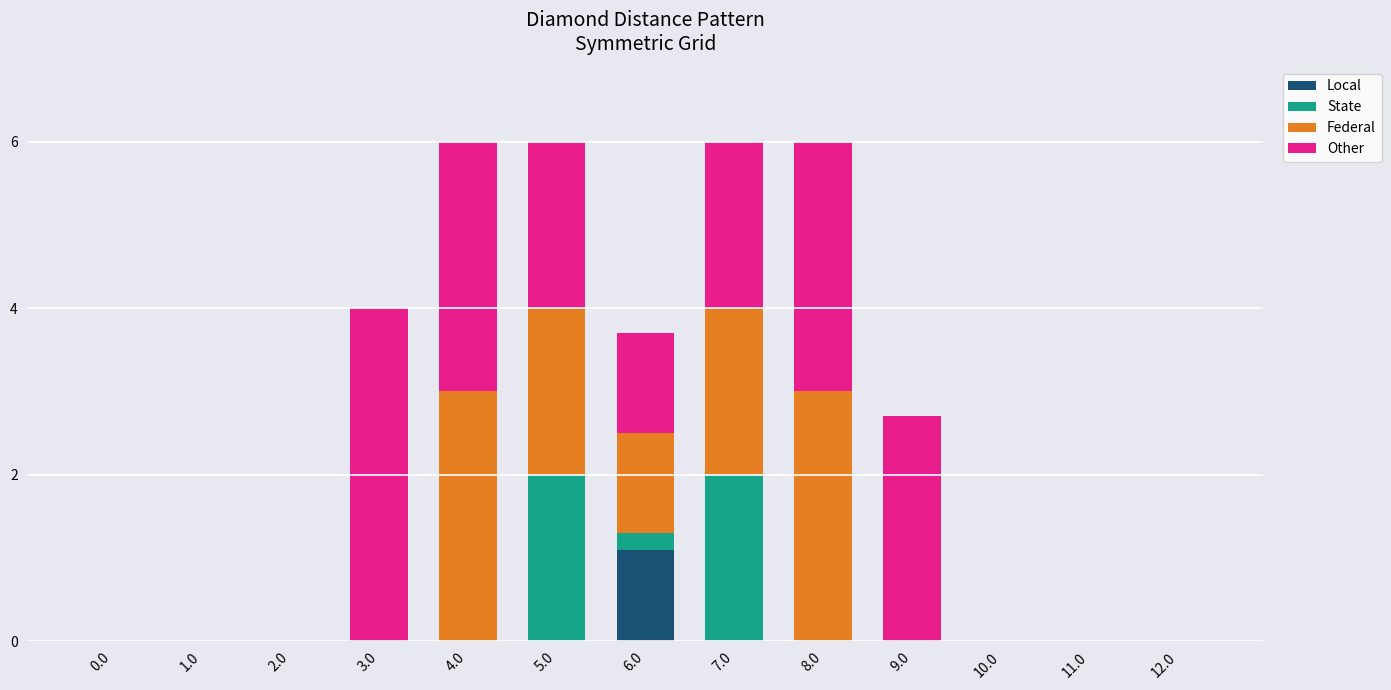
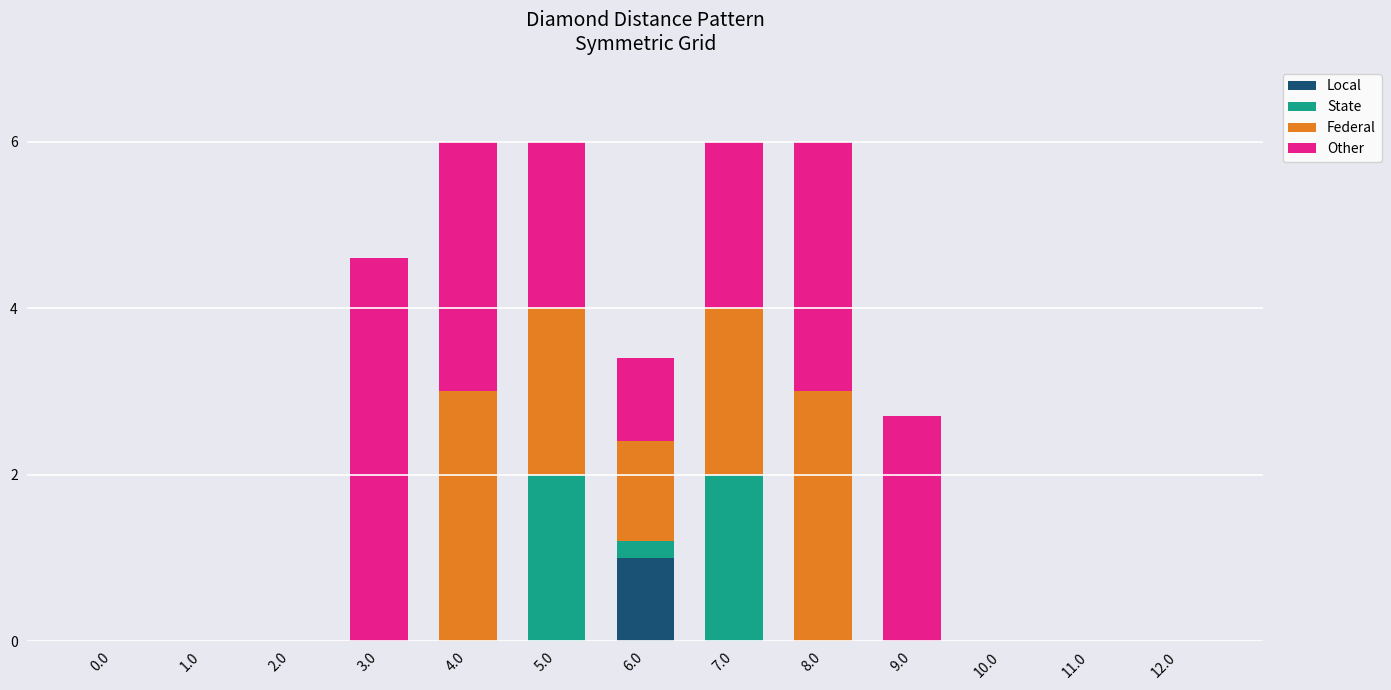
Other, 3.0: 4.0 -> 4.6
Local, 6.0: 1.1 -> 1.0
Other, 6.0: 1.2 -> 1.0
